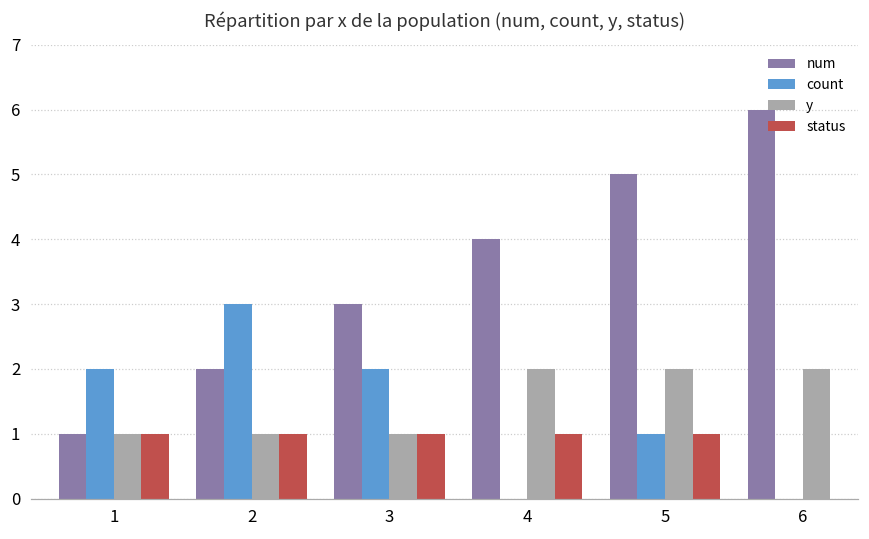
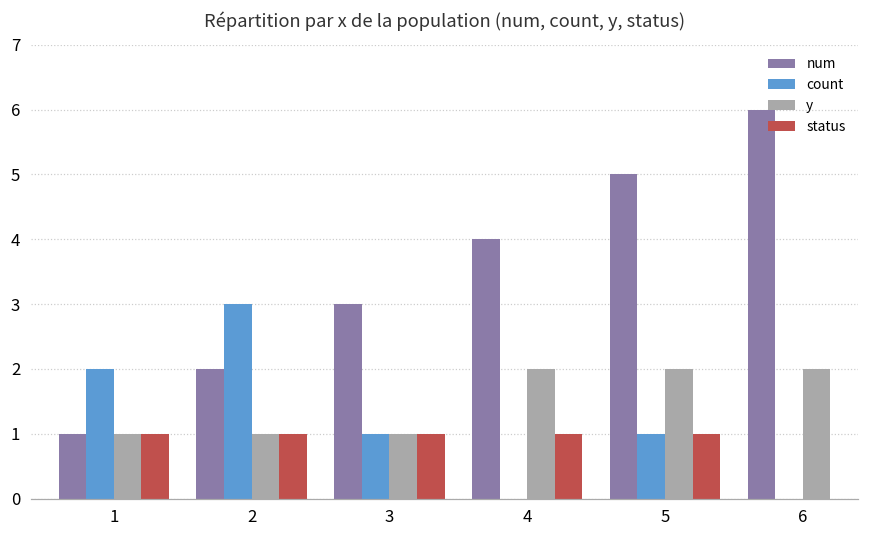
count, 3: 2 -> 1
